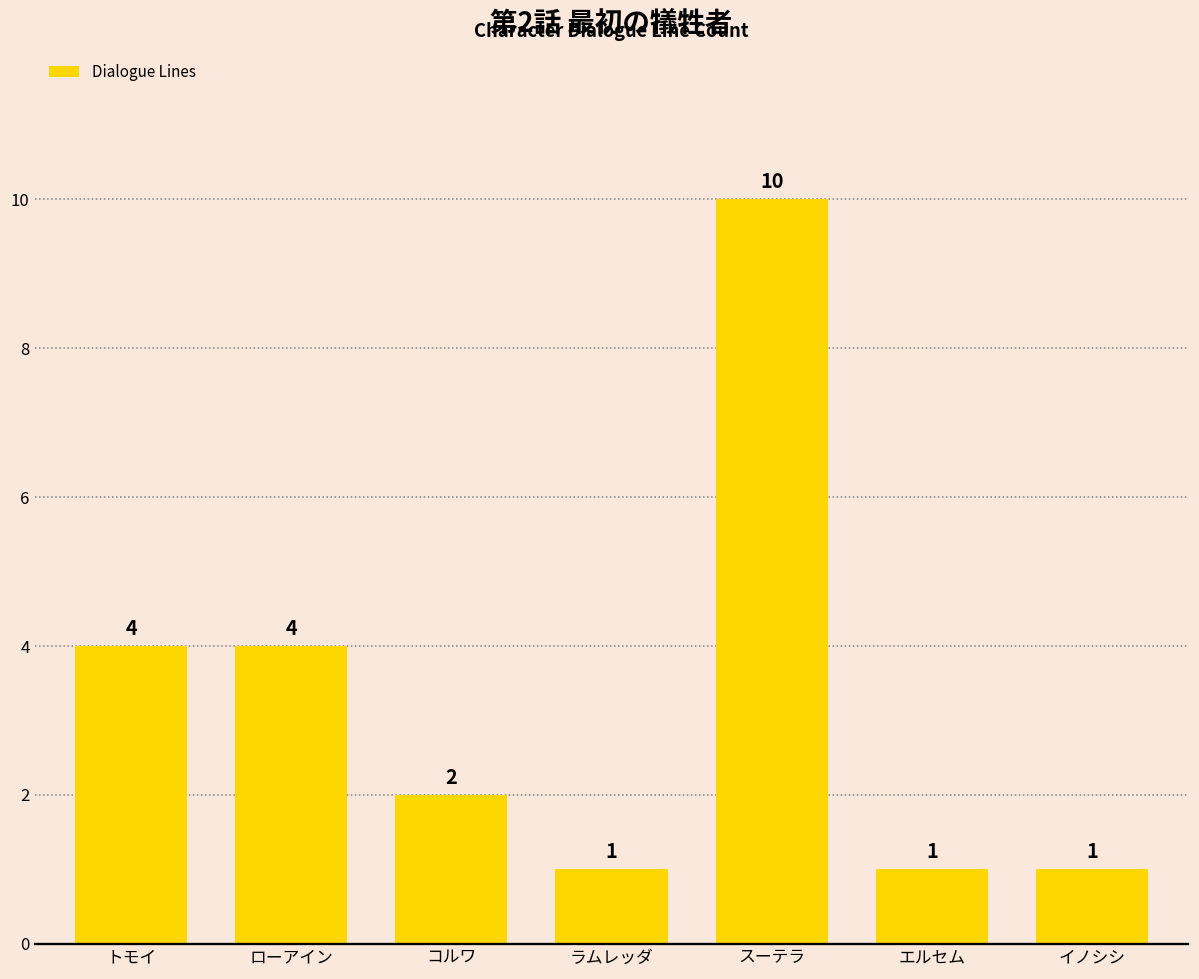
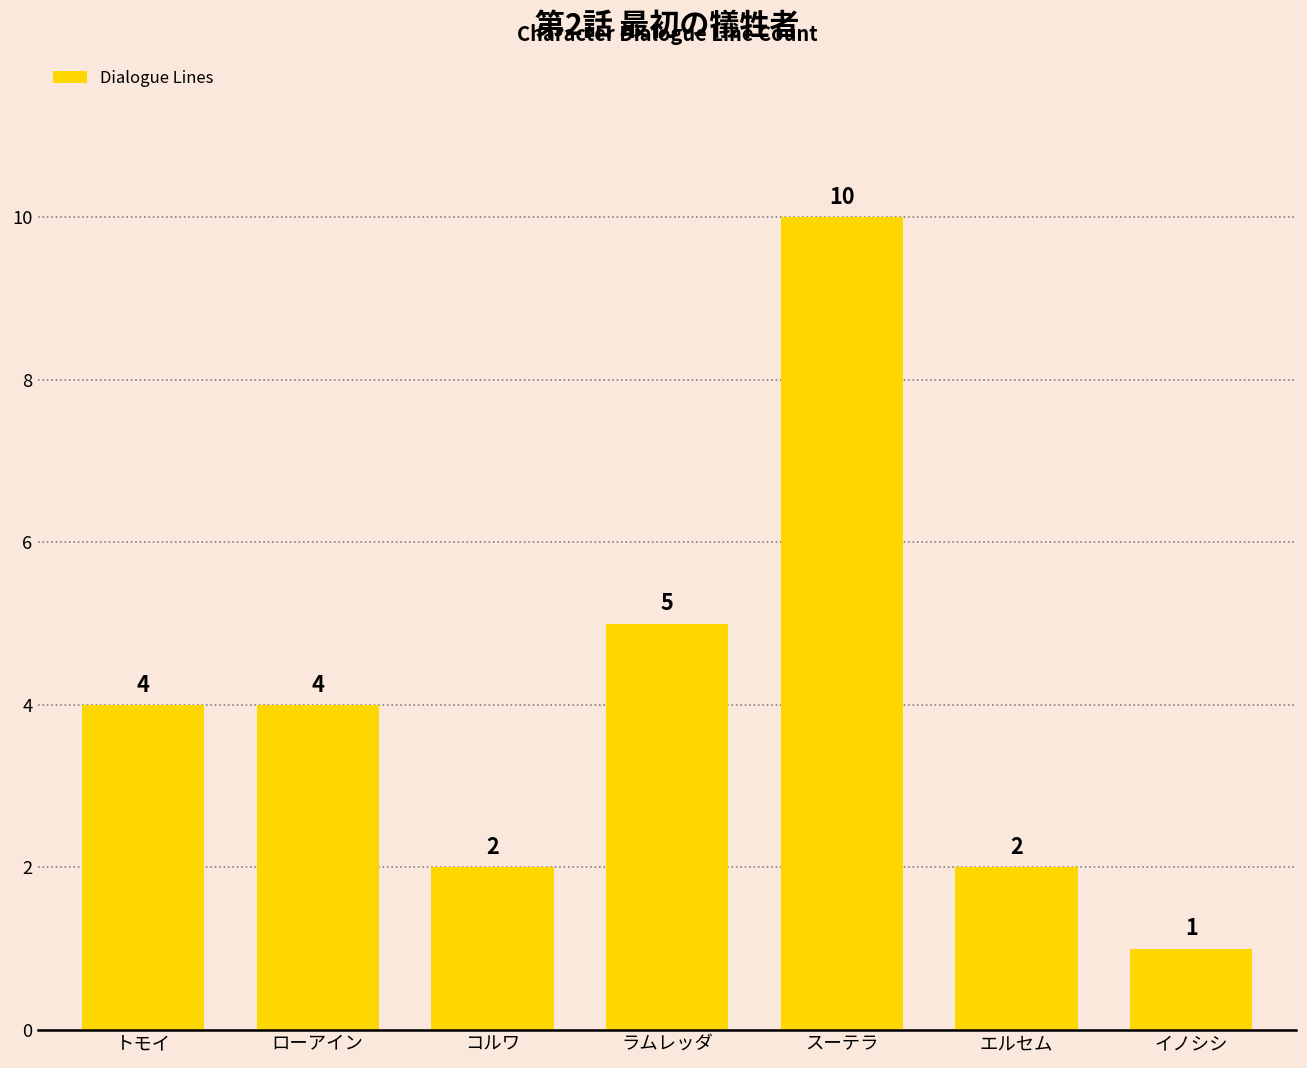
ラムレッダ: 1 -> 5
エルセム: 1 -> 2
